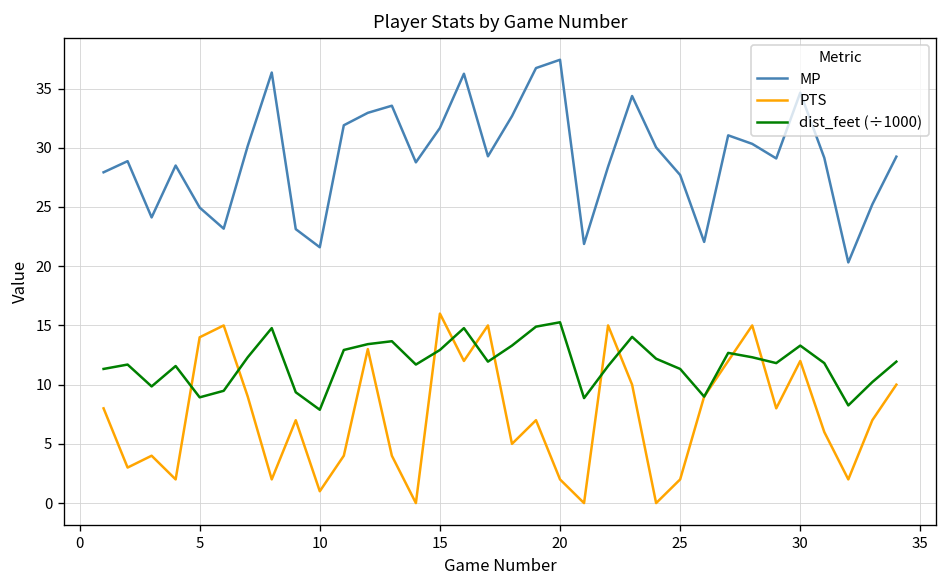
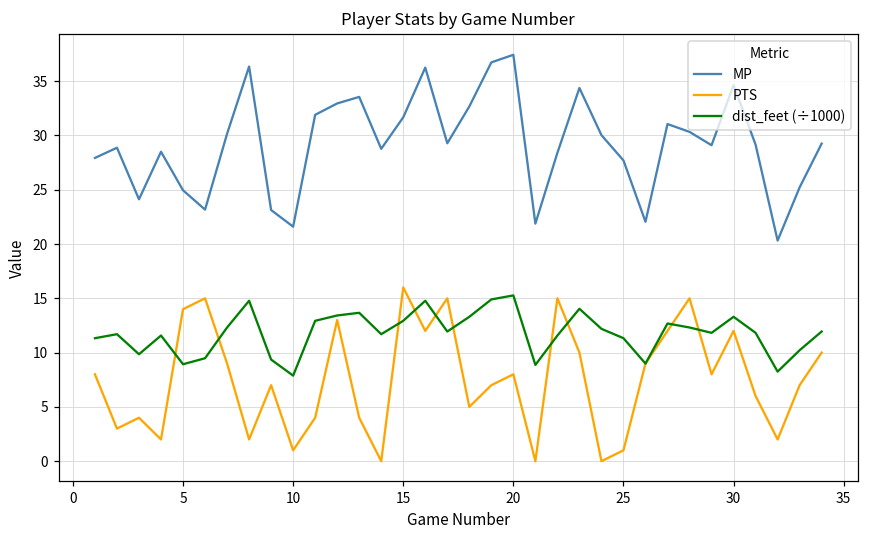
PTS, 20: 2 -> 8
PTS, 25: 2 -> 1
